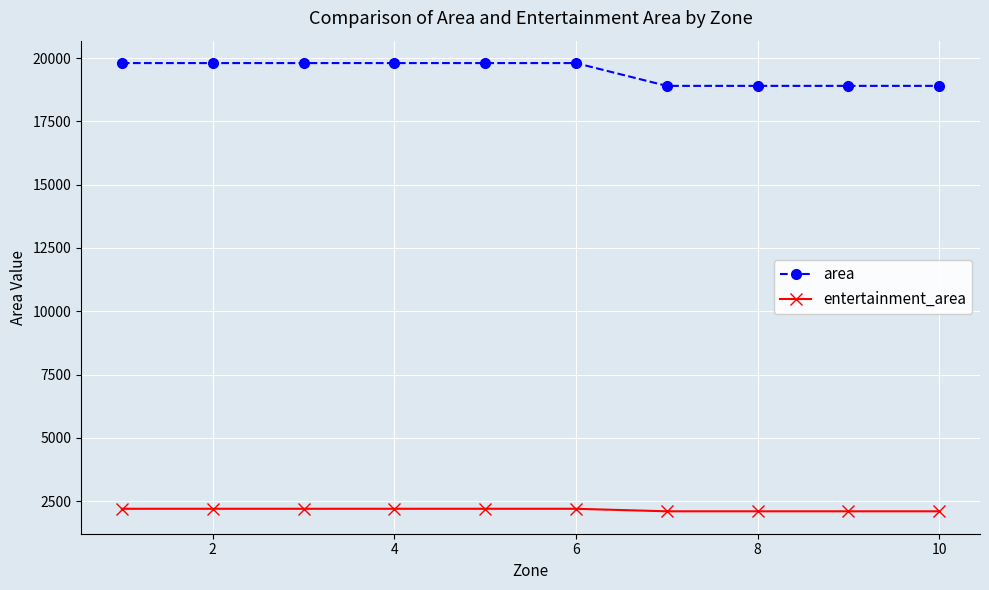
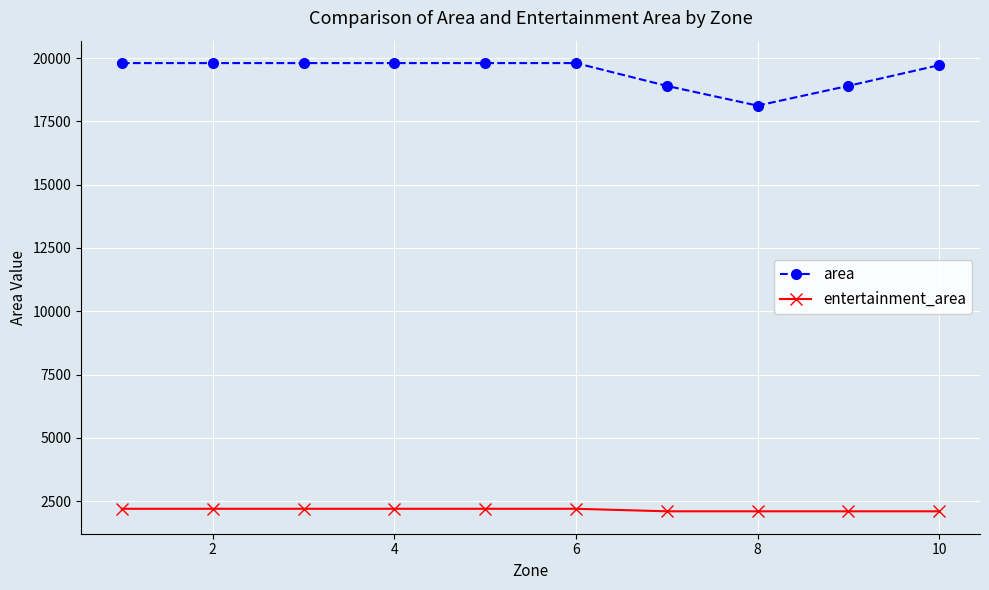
area, 8: 18900 -> 18100
area, 10: 18900 -> 19700
